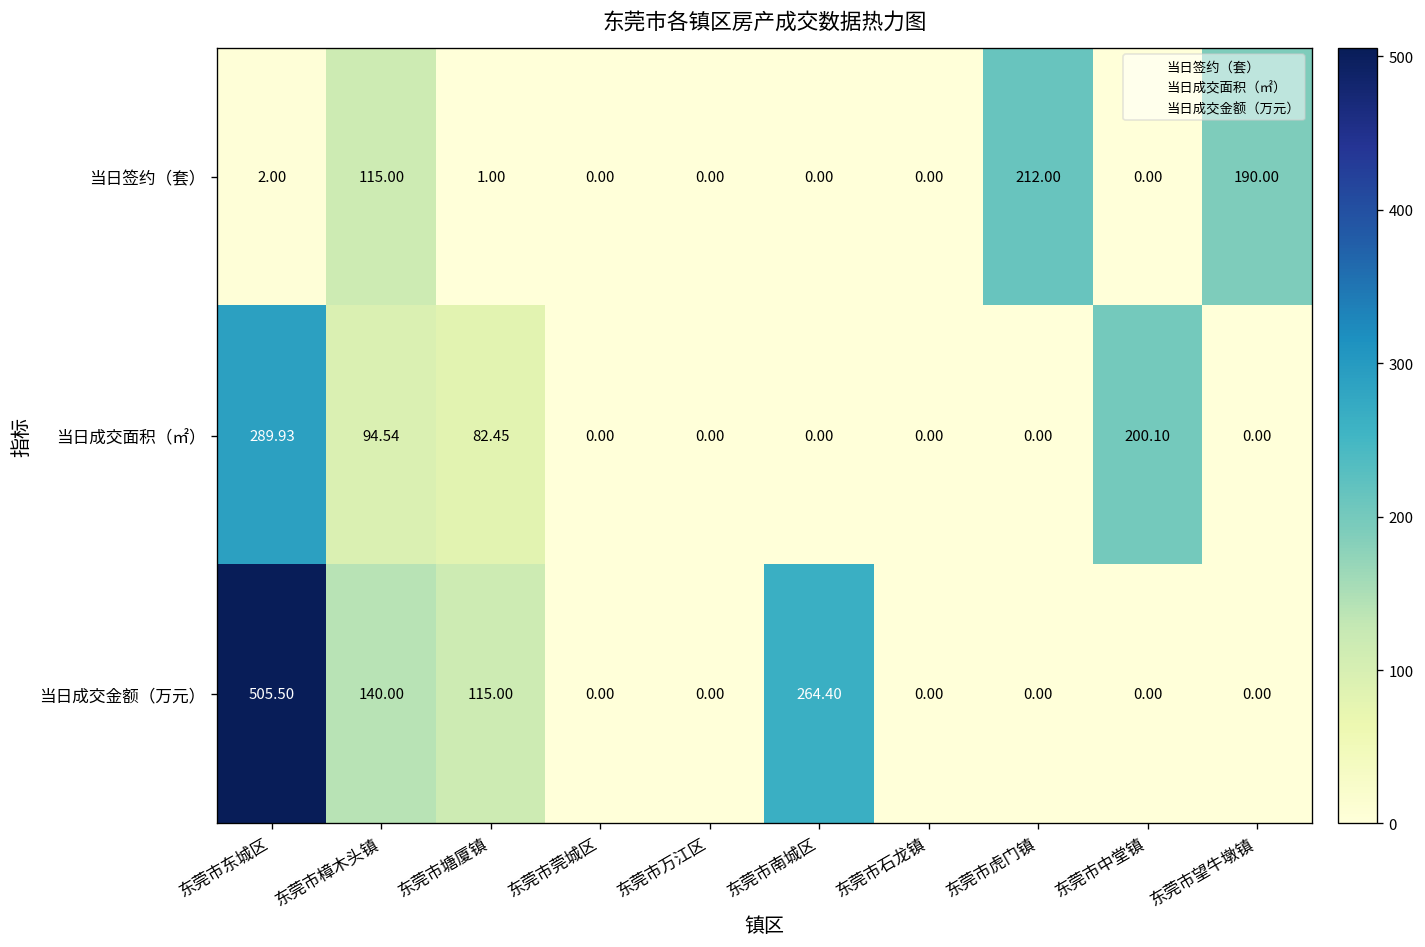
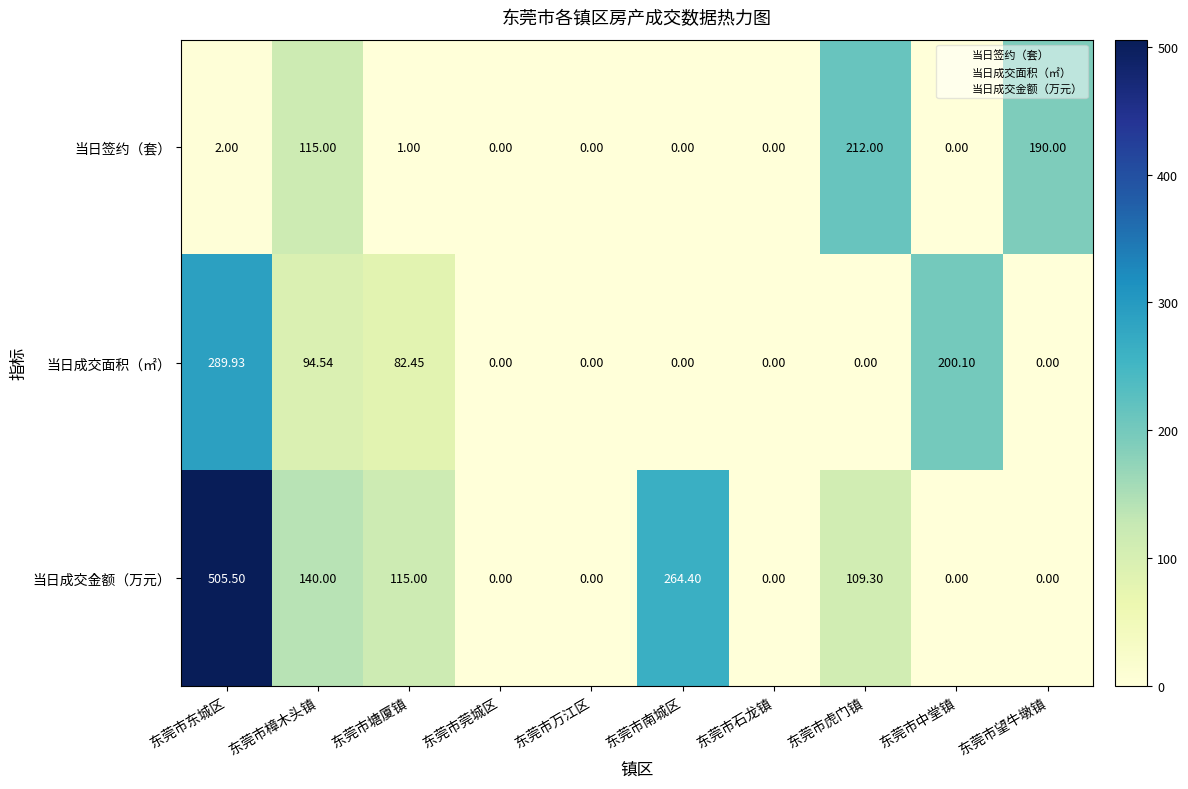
当日成交金额（万元）, 东莞市虎门镇: 0.00 -> 109.30
